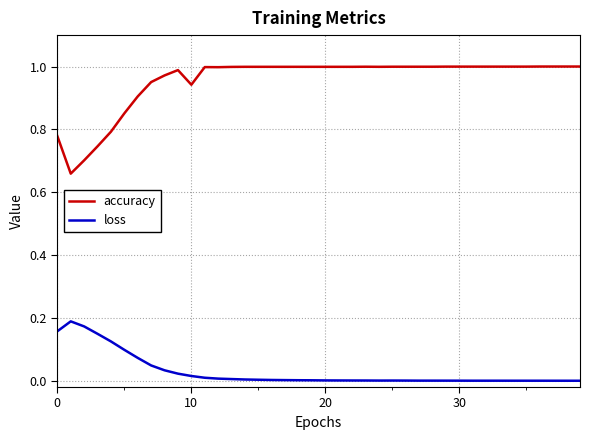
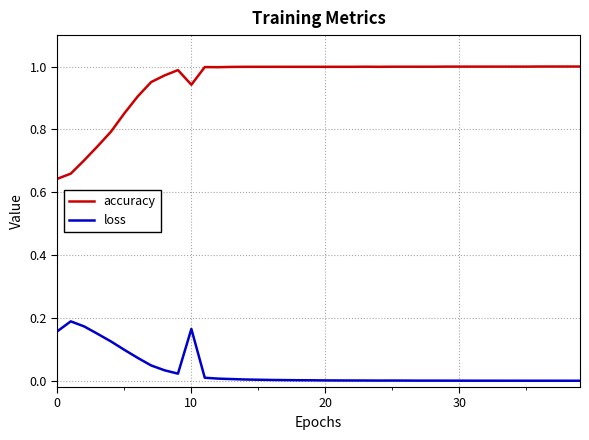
accuracy, 0: 0.78 -> 0.64
loss, 10: 0.02 -> 0.16
